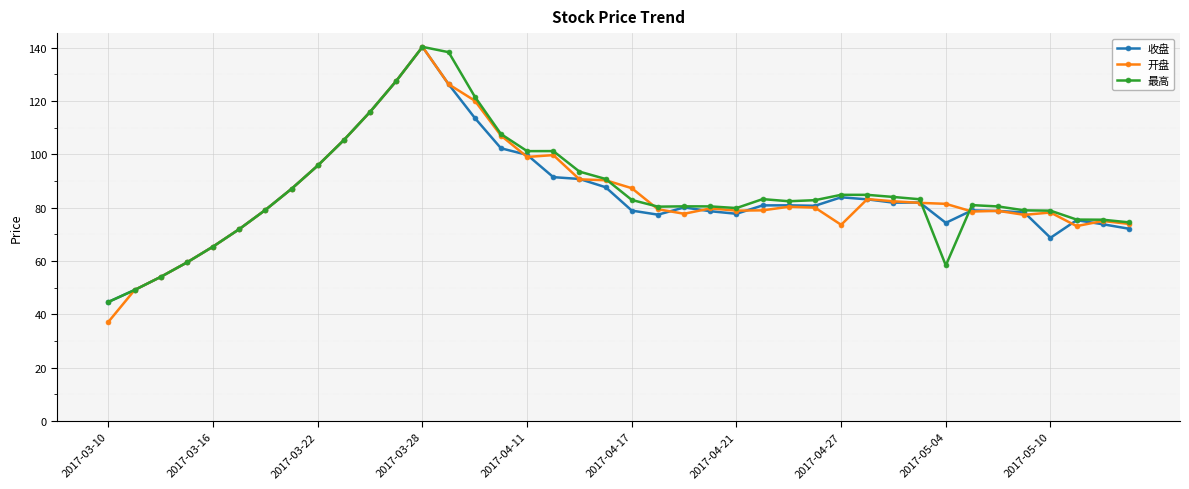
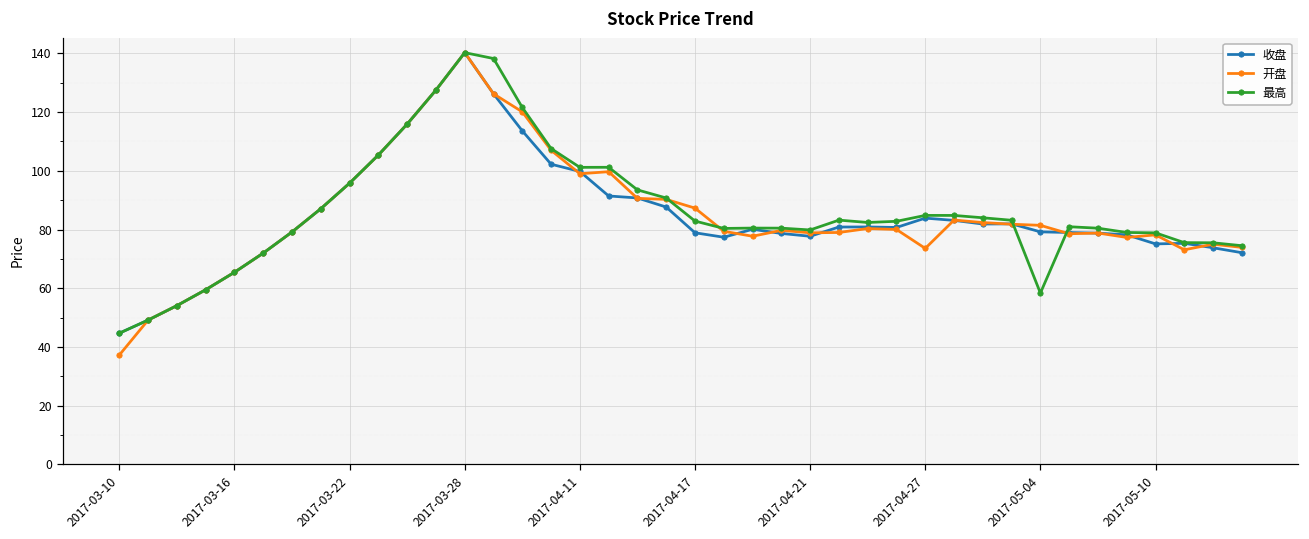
收盘, 2017-05-04: 74 -> 79
收盘, 2017-05-10: 69 -> 75
